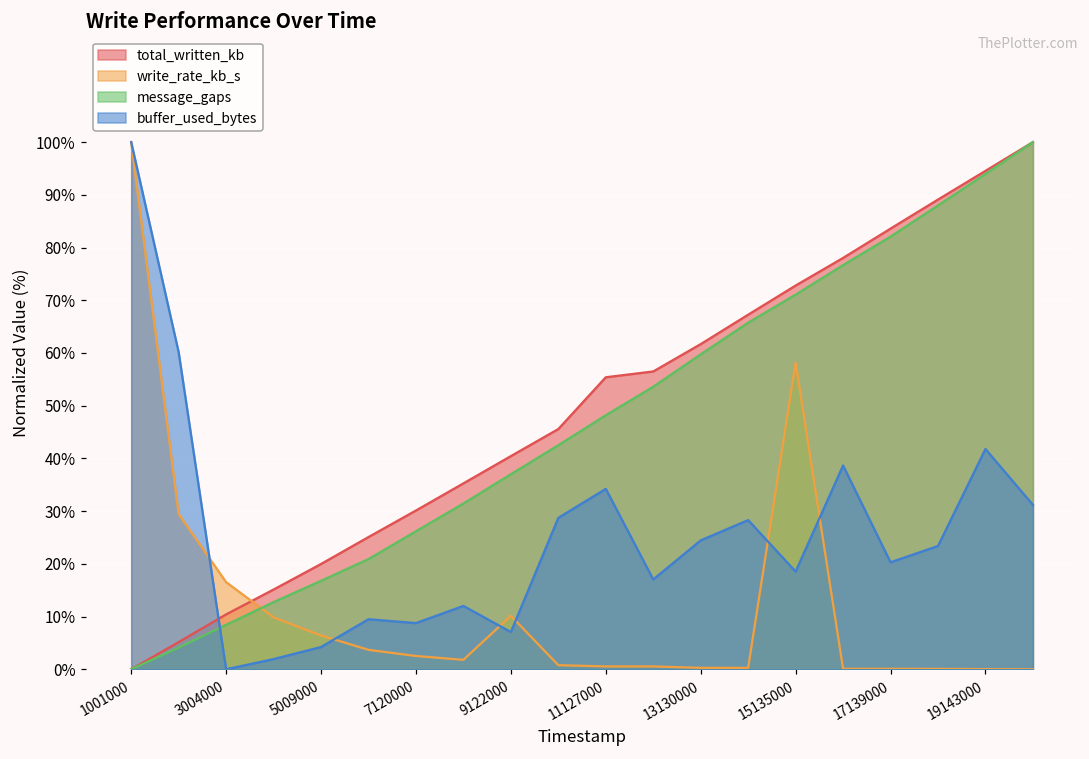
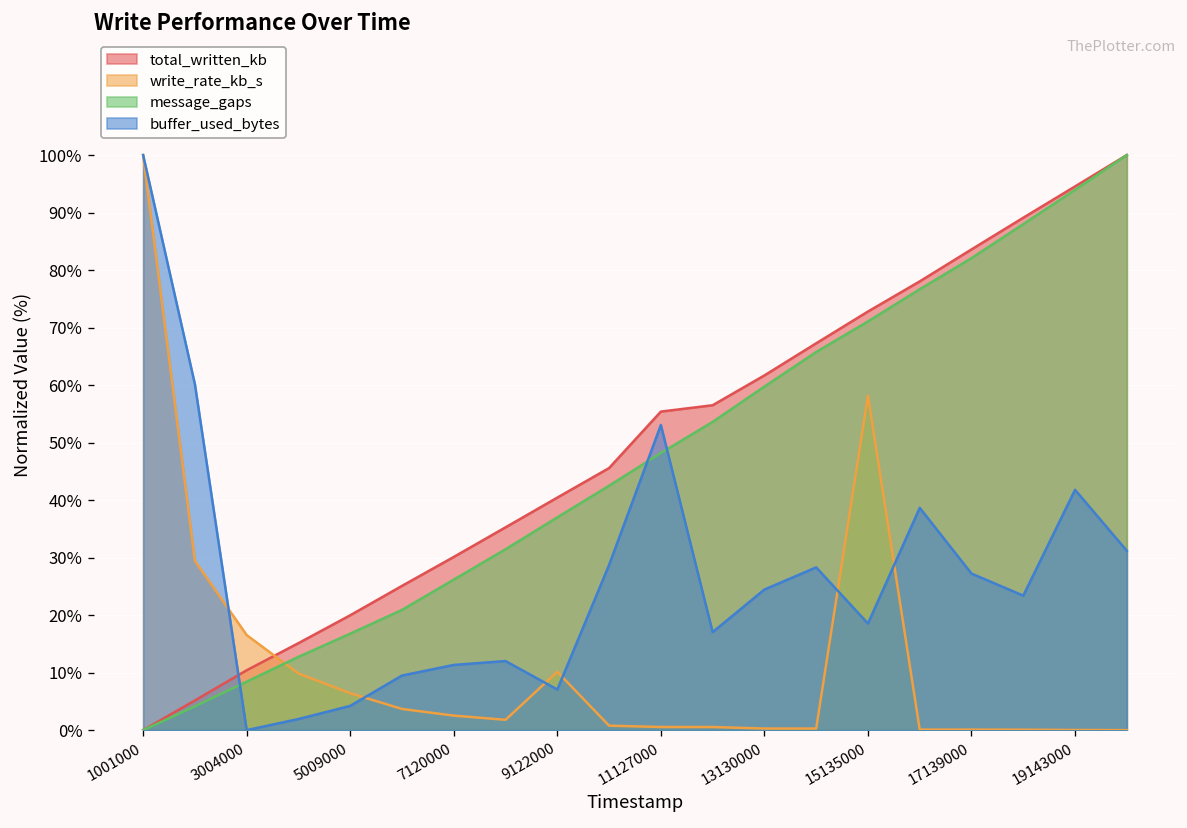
buffer_used_bytes, 7120000: 9% -> 11%
buffer_used_bytes, 11127000: 34% -> 53%
buffer_used_bytes, 17139000: 20% -> 27%
